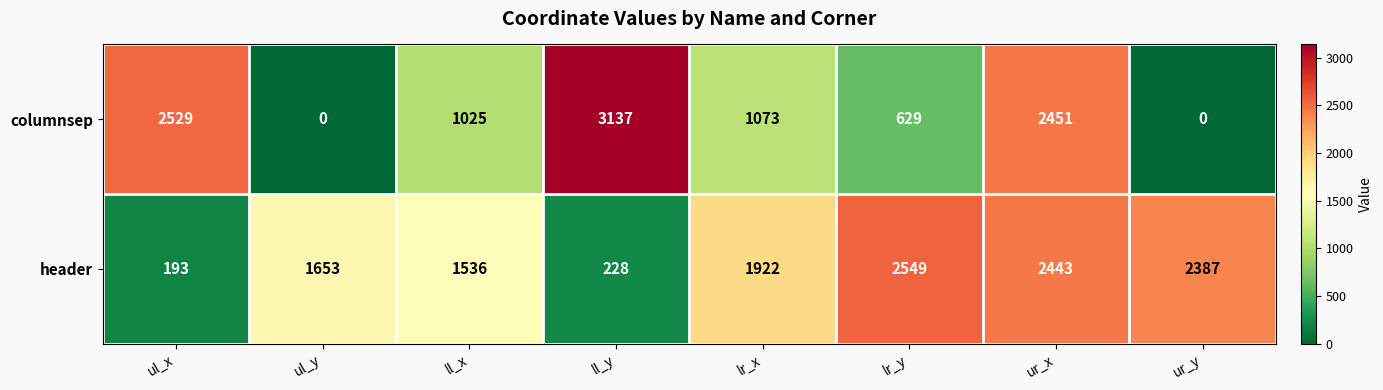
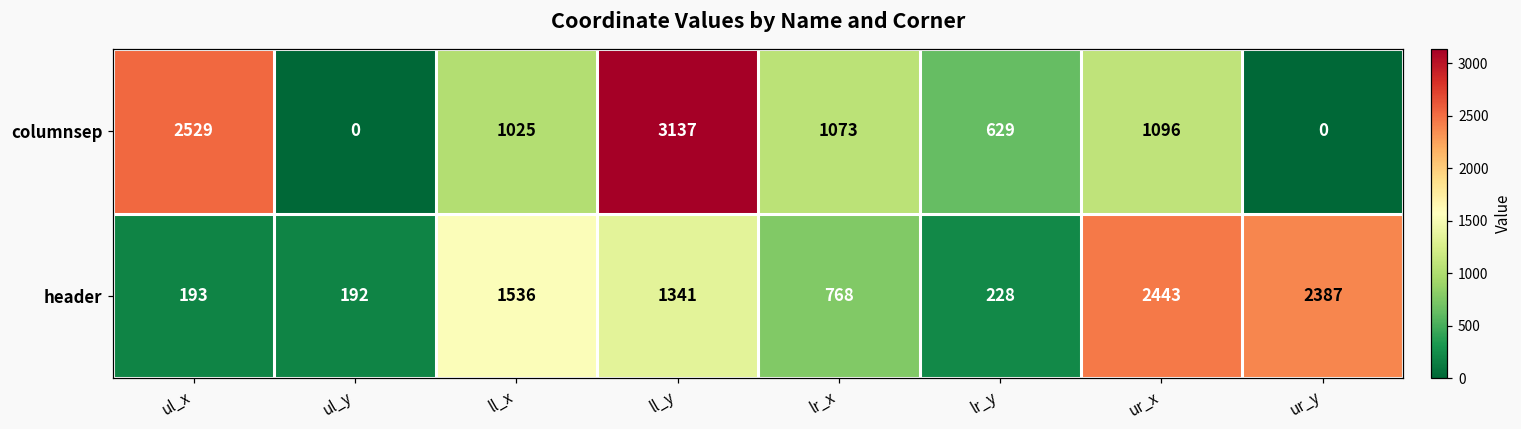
columnsep, ur_x: 2451 -> 1096
header, ul_y: 1653 -> 192
header, ll_y: 228 -> 1341
header, lr_x: 1922 -> 768
header, lr_y: 2549 -> 228
